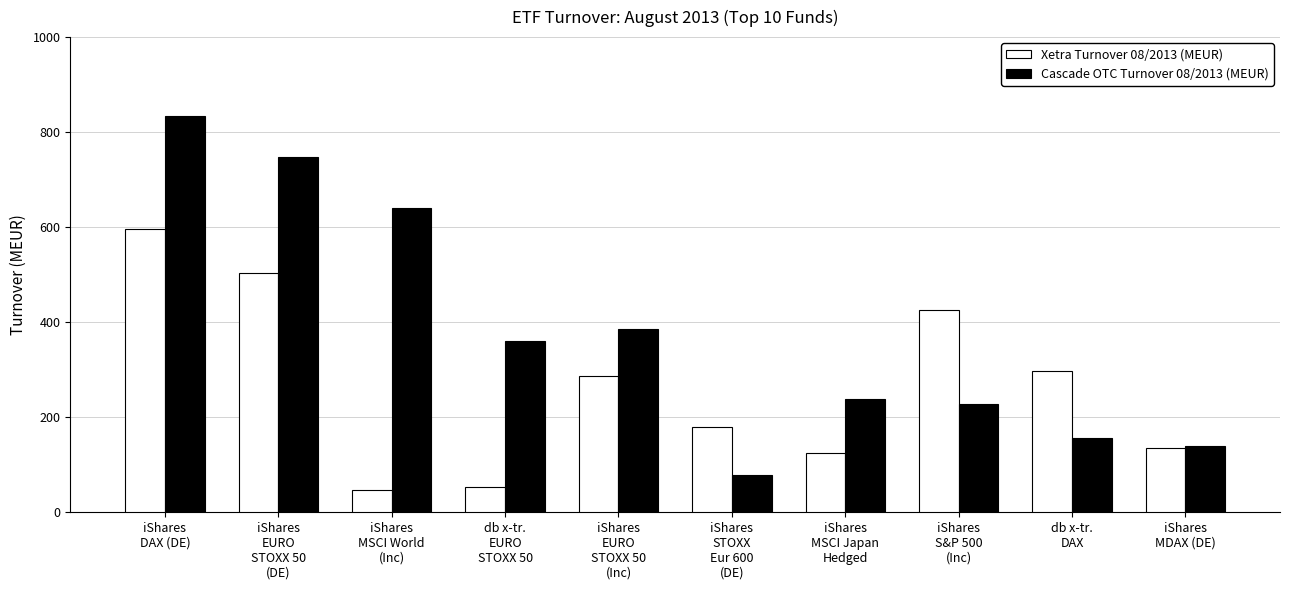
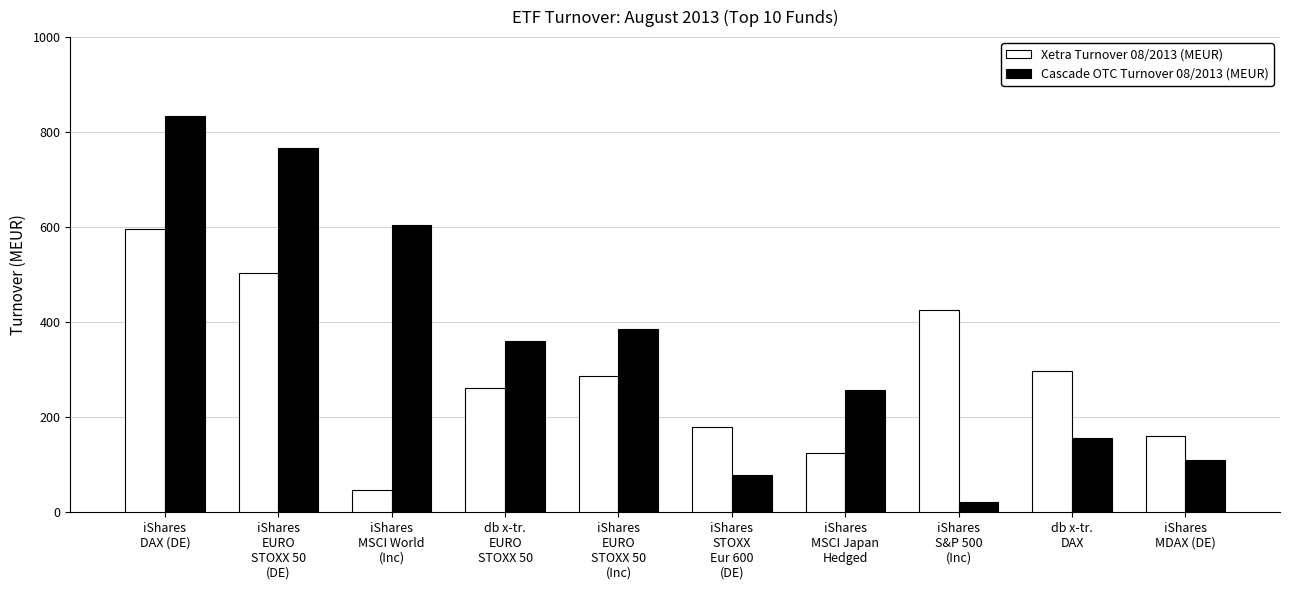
Cascade OTC Turnover 08/2013 (MEUR), iShares EURO STOXX 50 (DE): 750 -> 770
Cascade OTC Turnover 08/2013 (MEUR), iShares MSCI World (Inc): 640 -> 610
Xetra Turnover 08/2013 (MEUR), db x-tr. EURO STOXX 50: 50 -> 260
Cascade OTC Turnover 08/2013 (MEUR), iShares MSCI Japan Hedged: 240 -> 260
Cascade OTC Turnover 08/2013 (MEUR), iShares S&P 500 (Inc): 230 -> 20
Xetra Turnover 08/2013 (MEUR), iShares MDAX (DE): 140 -> 160
Cascade OTC Turnover 08/2013 (MEUR), iShares MDAX (DE): 140 -> 110
